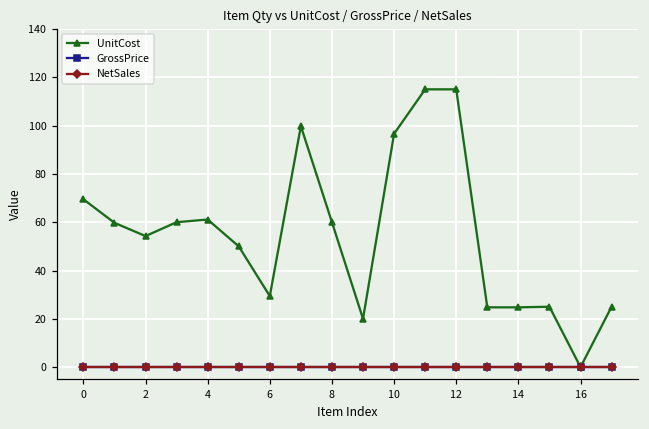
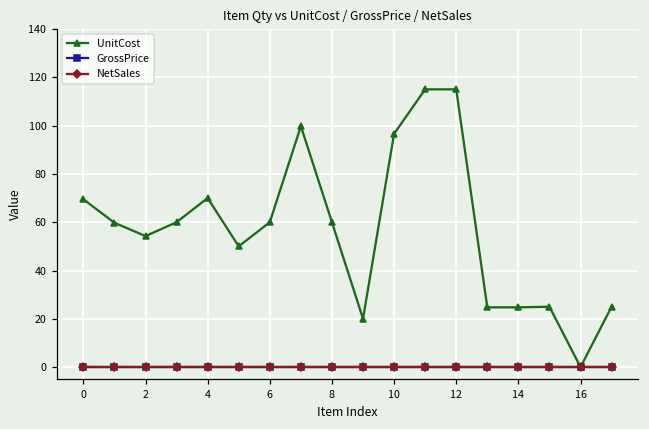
UnitCost, 4: 61 -> 70
UnitCost, 6: 29 -> 60
